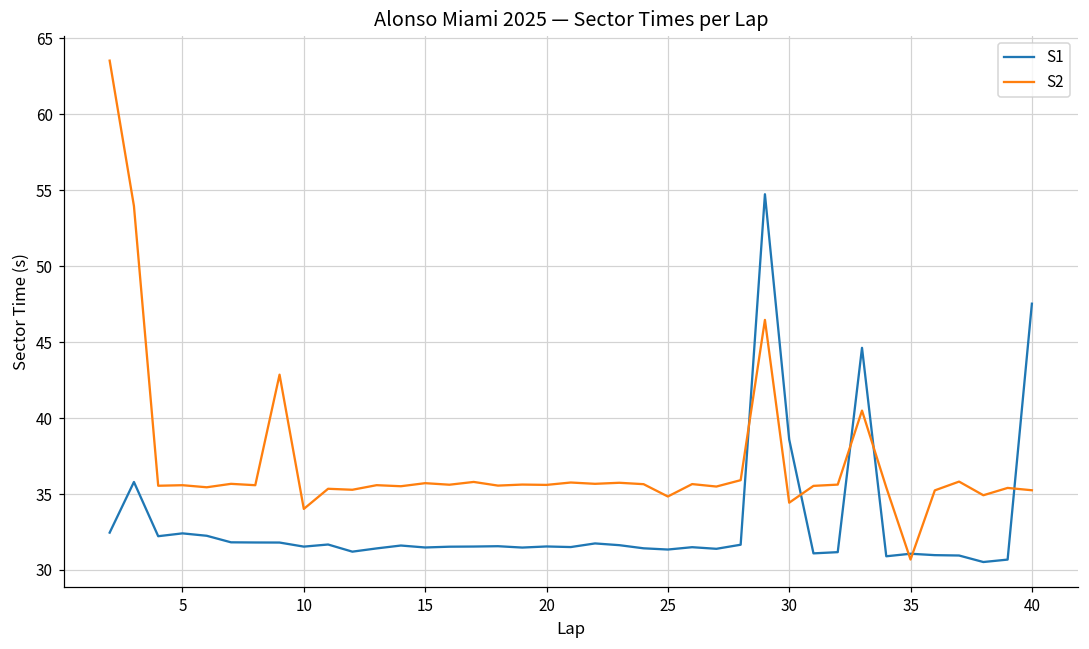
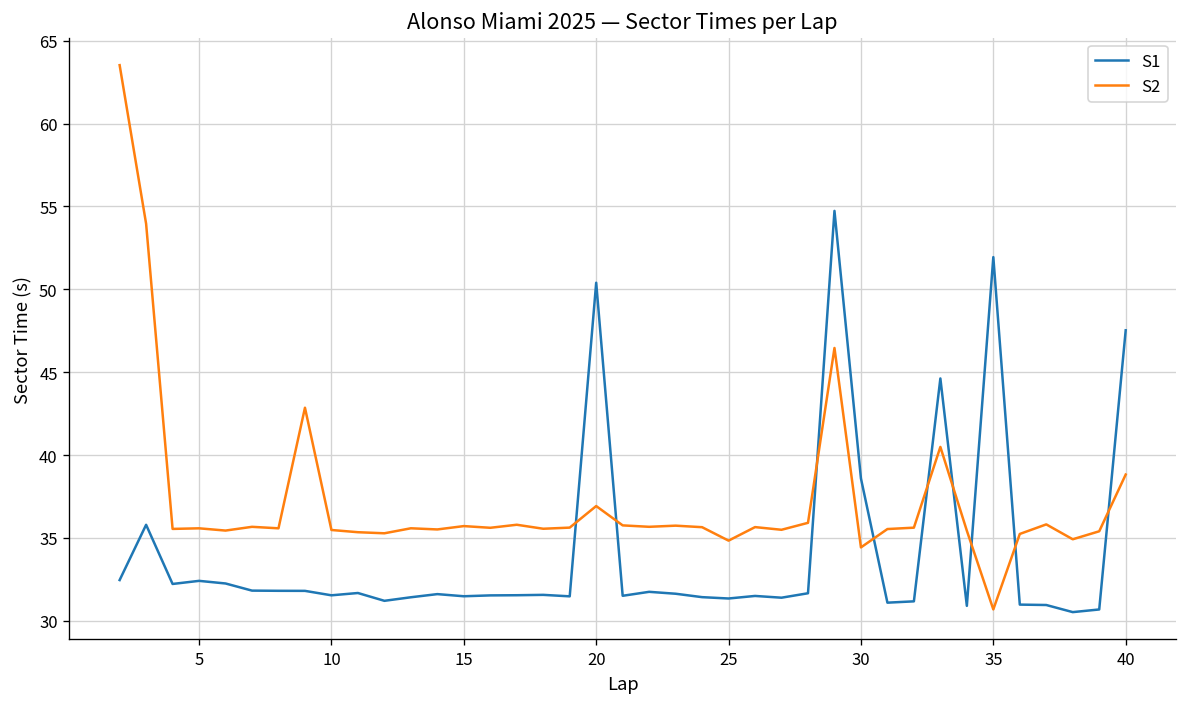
S2, 10: 34.0 -> 35.5
S1, 20: 31.5 -> 50.4
S2, 20: 35.6 -> 36.9
S1, 35: 31.1 -> 51.9
S2, 40: 35.2 -> 38.8
